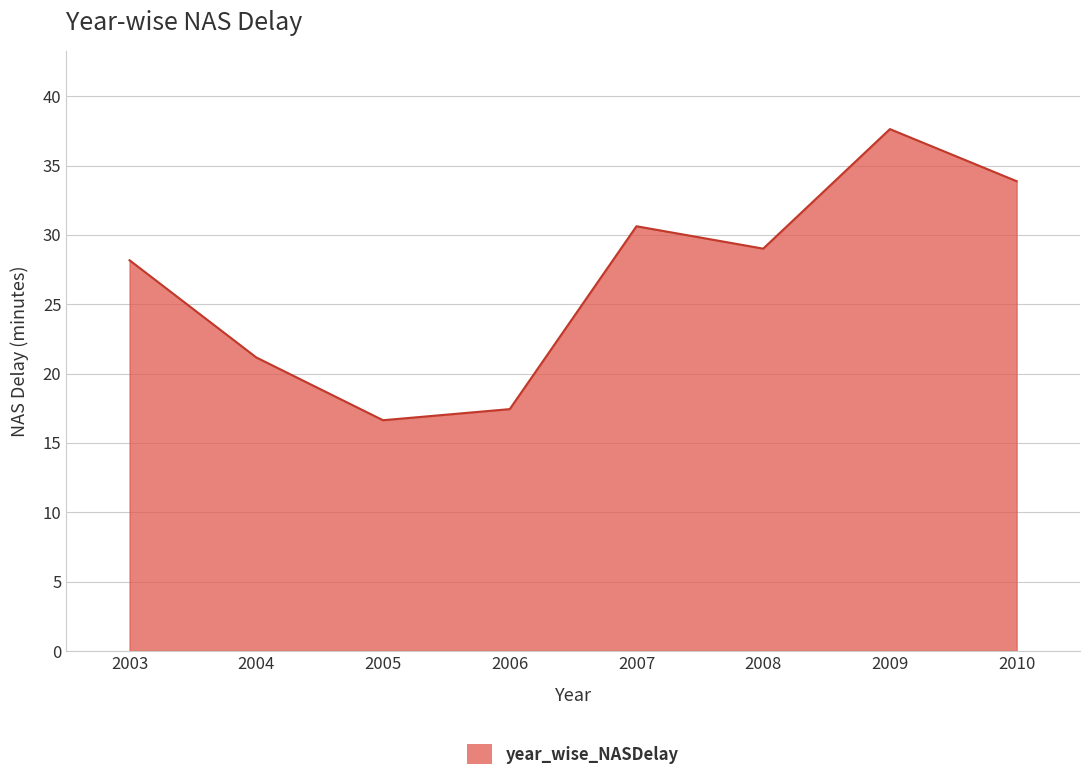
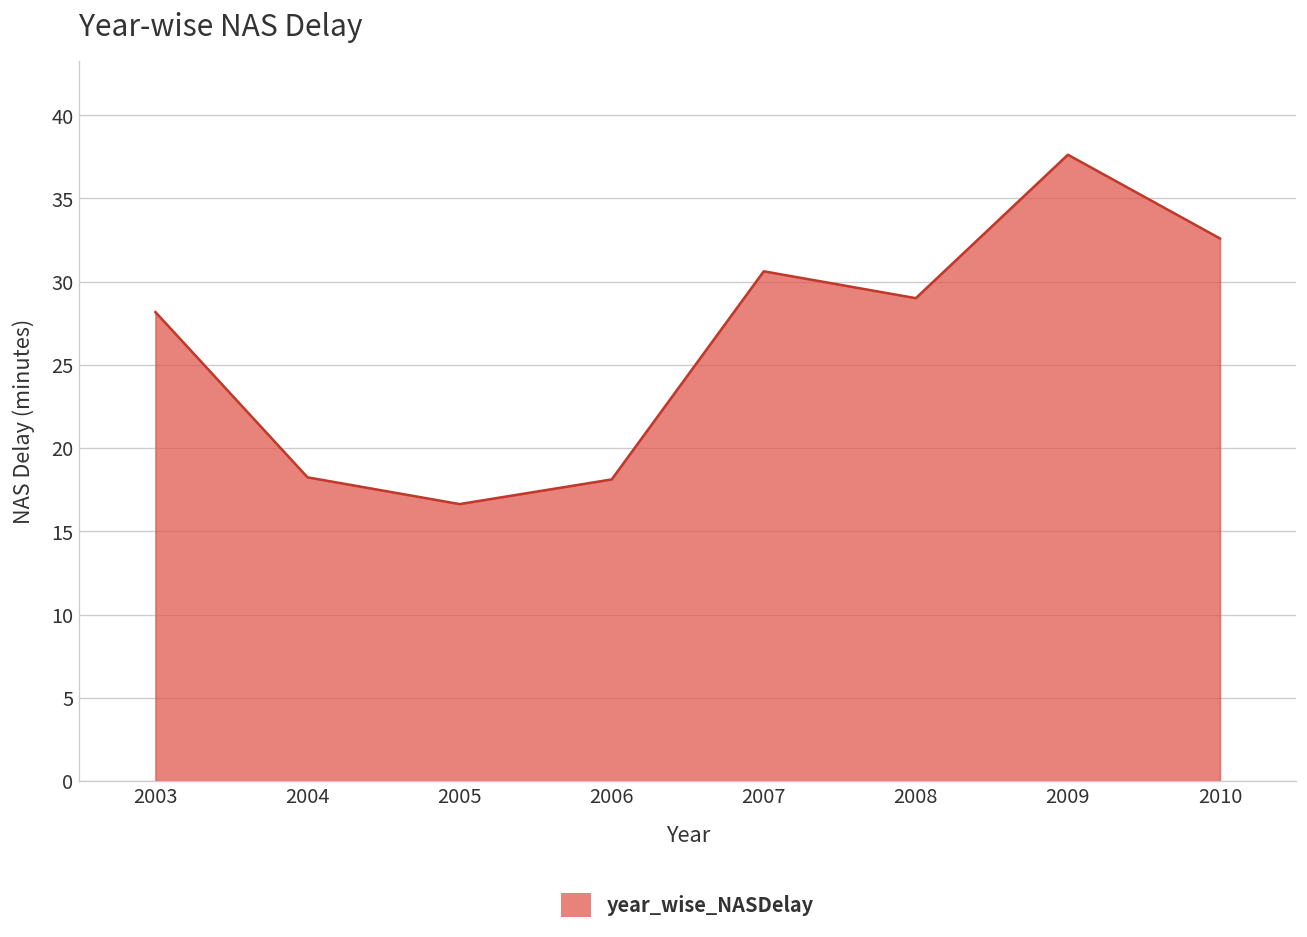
2004: 21.2 -> 18.2
2006: 17.4 -> 18.1
2010: 33.9 -> 32.6
